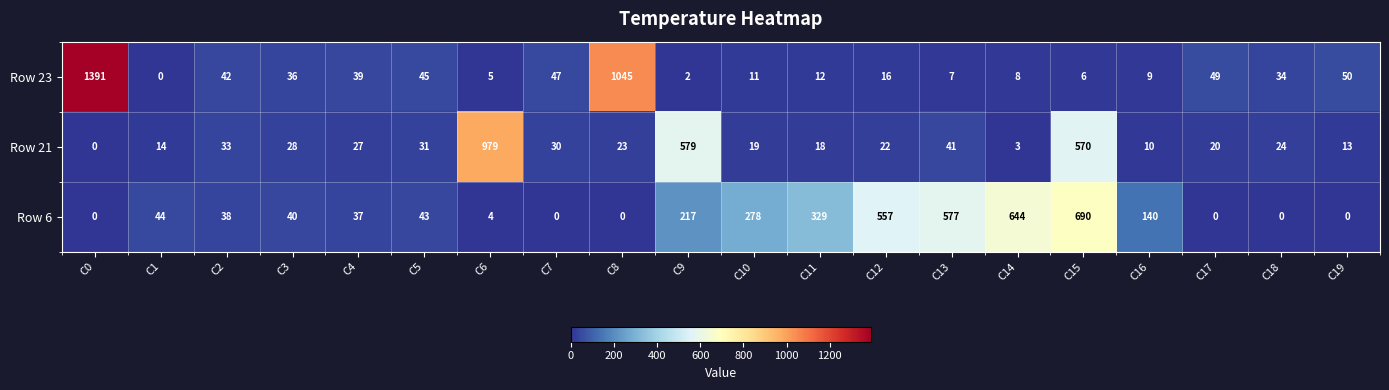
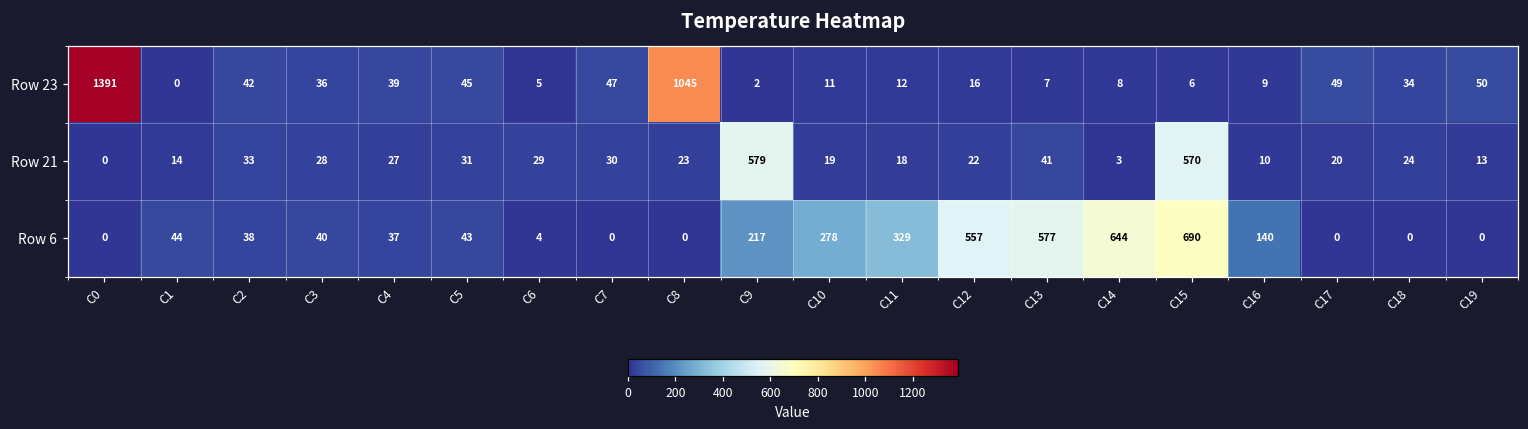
Row 21, C6: 979 -> 29
